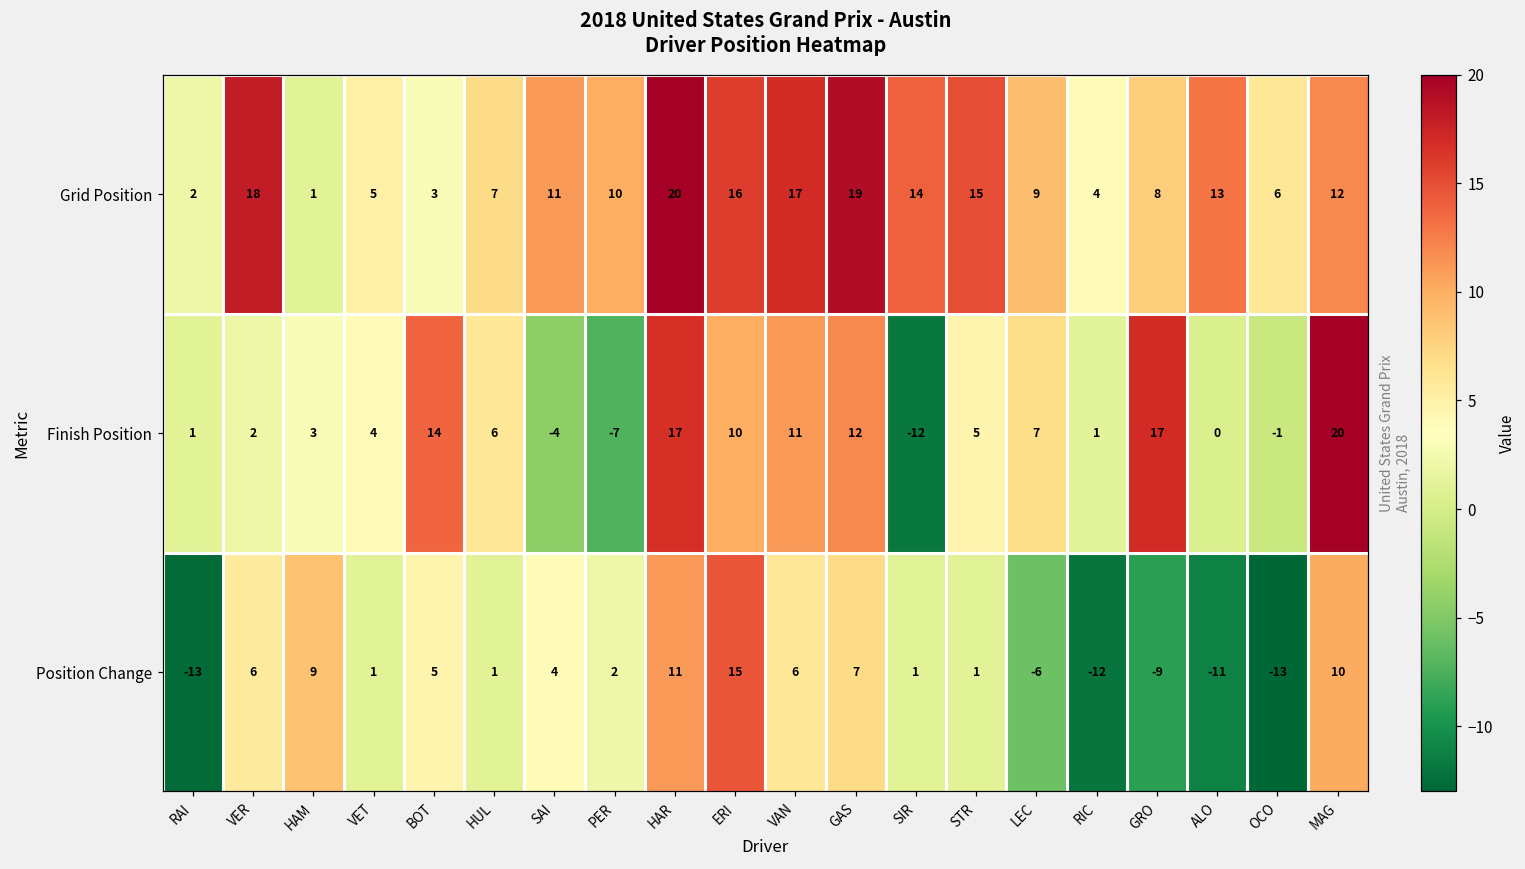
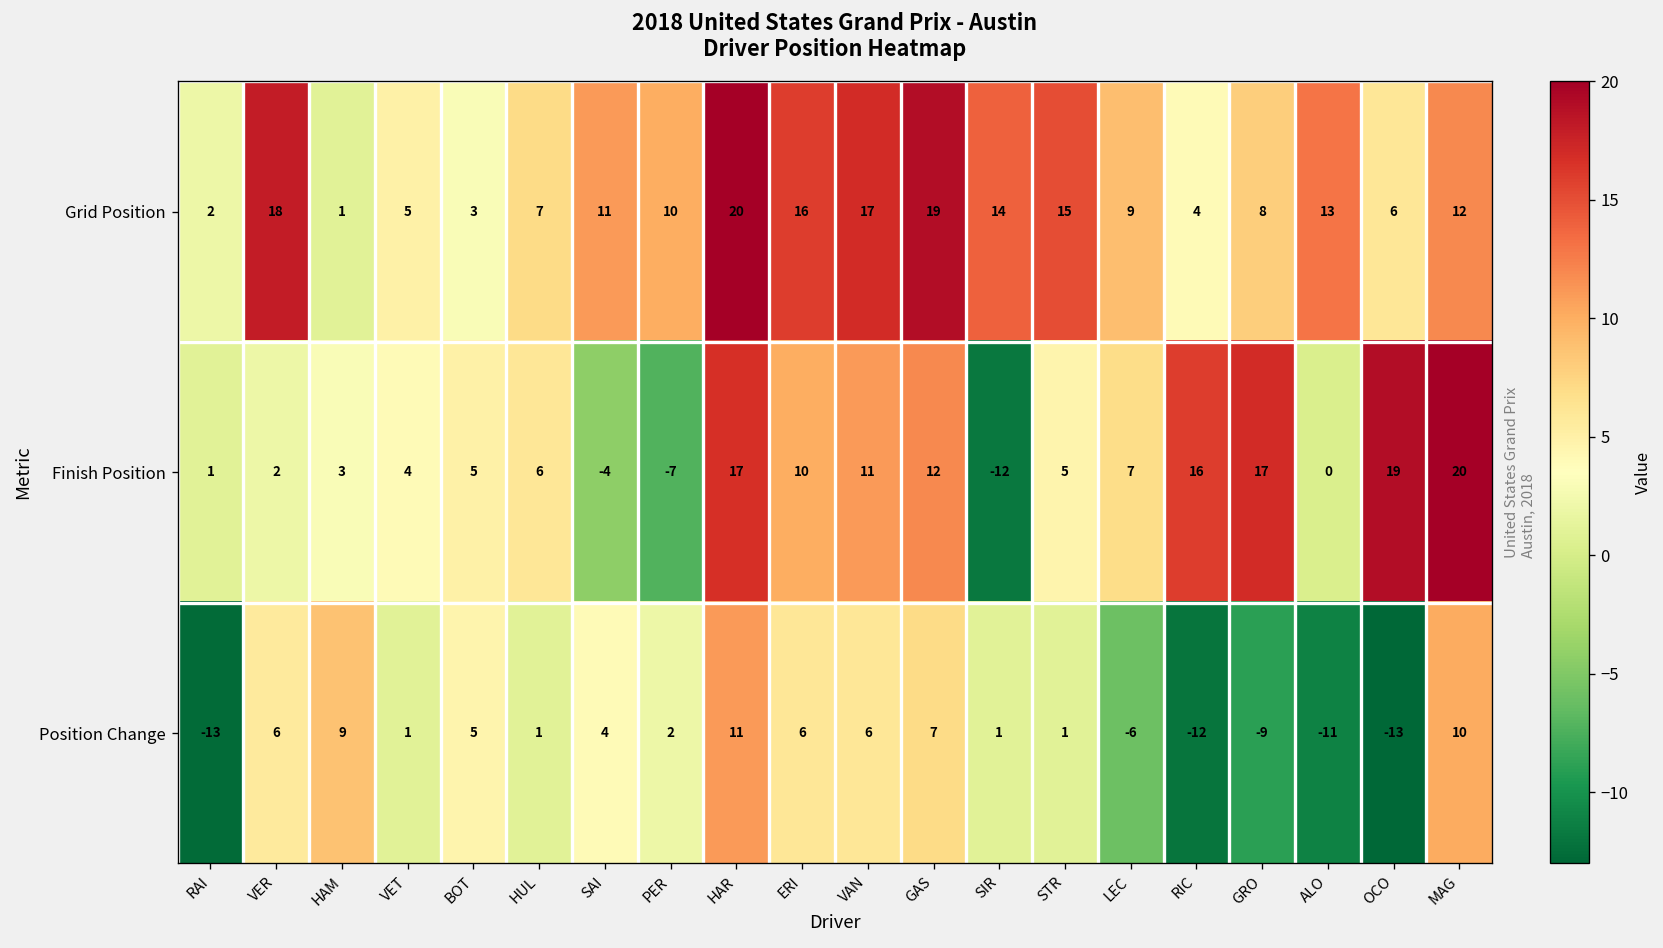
Finish Position, BOT: 14 -> 5
Finish Position, RIC: 1 -> 16
Finish Position, OCO: -1 -> 19
Position Change, ERI: 15 -> 6
